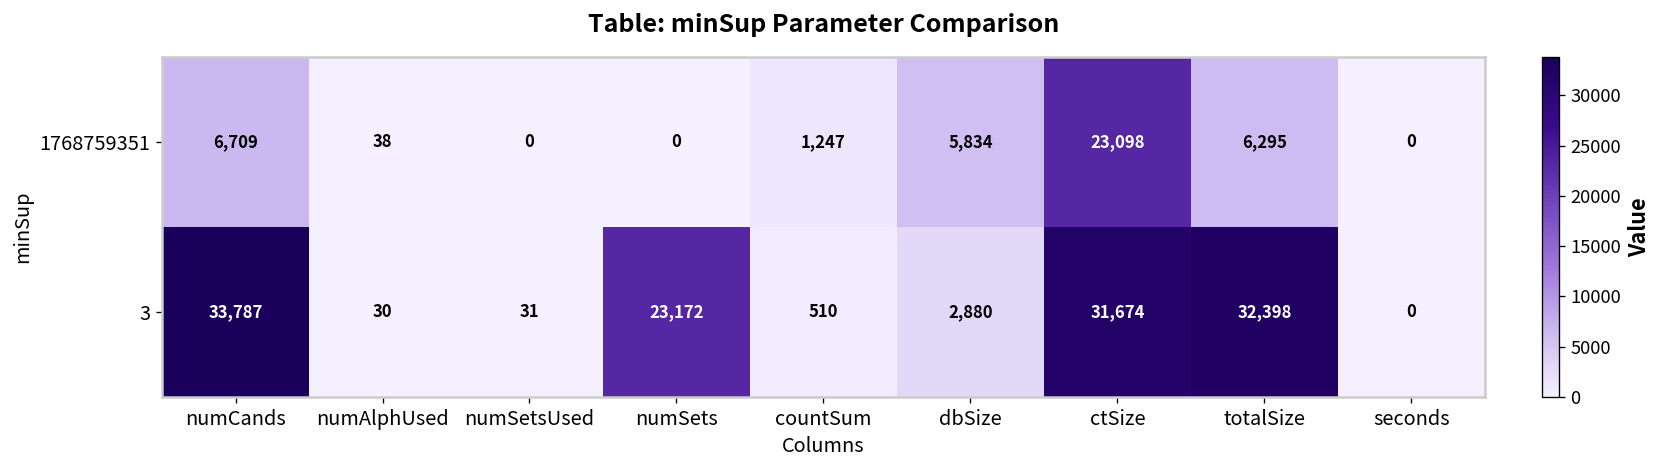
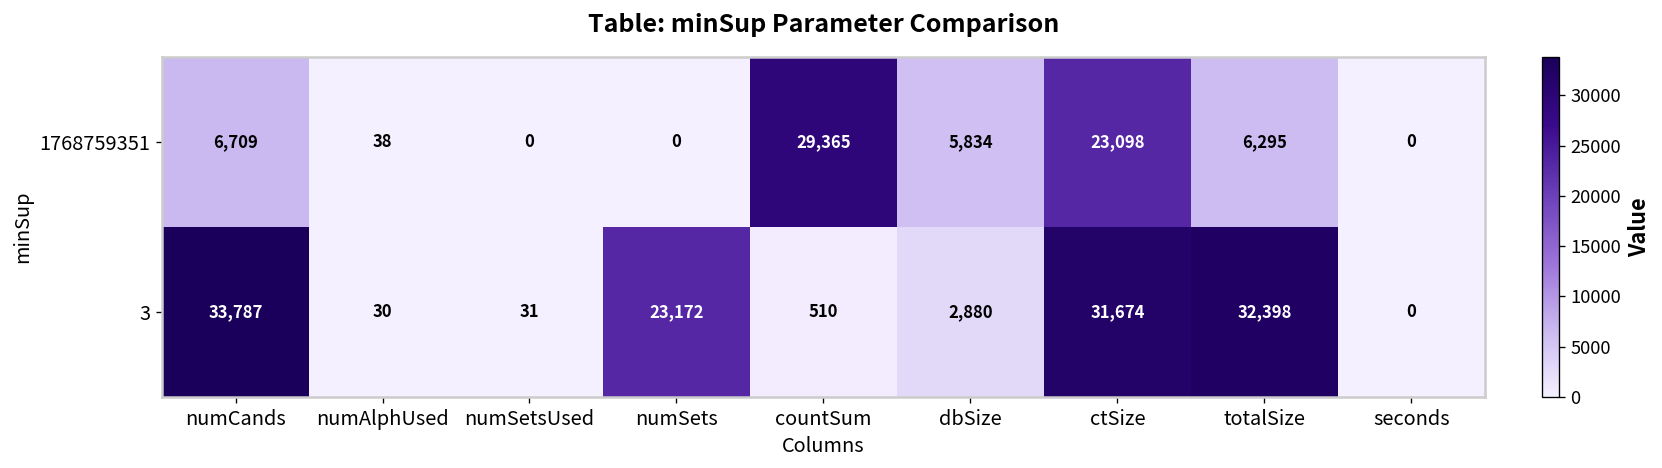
1768759351, countSum: 1,247 -> 29,365
